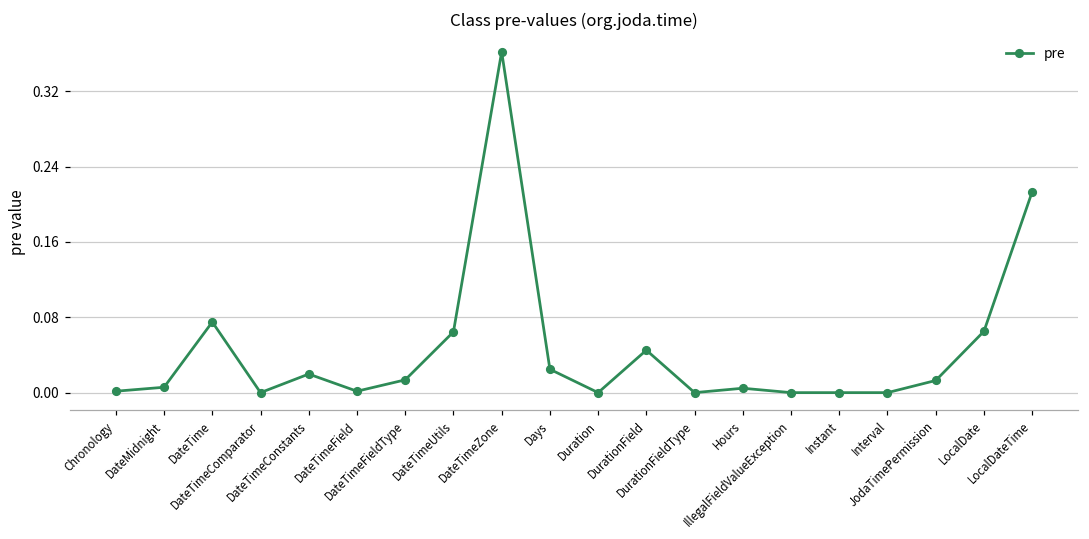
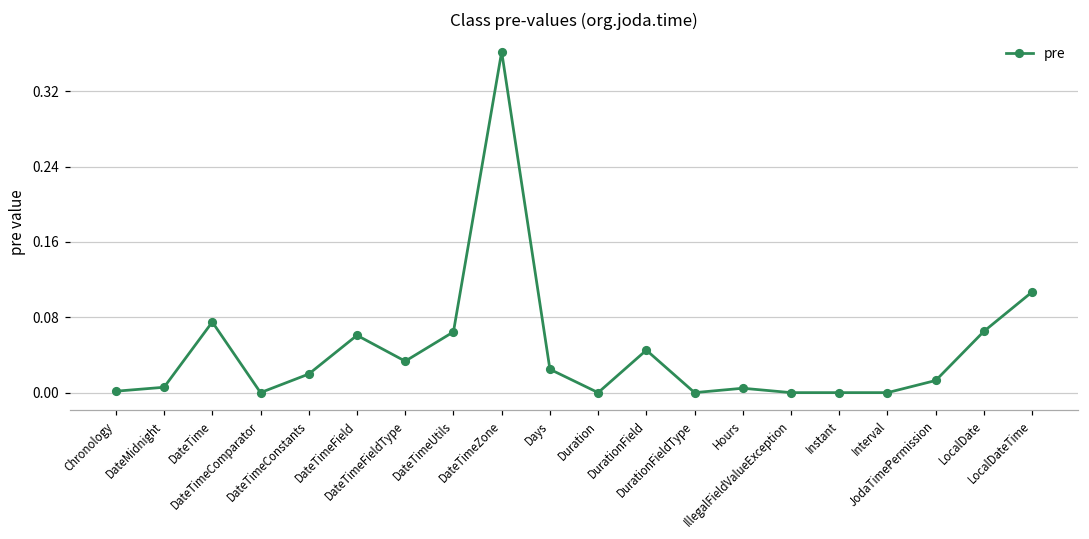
DateTimeField: 0.00 -> 0.06
DateTimeFieldType: 0.01 -> 0.03
LocalDateTime: 0.21 -> 0.11
